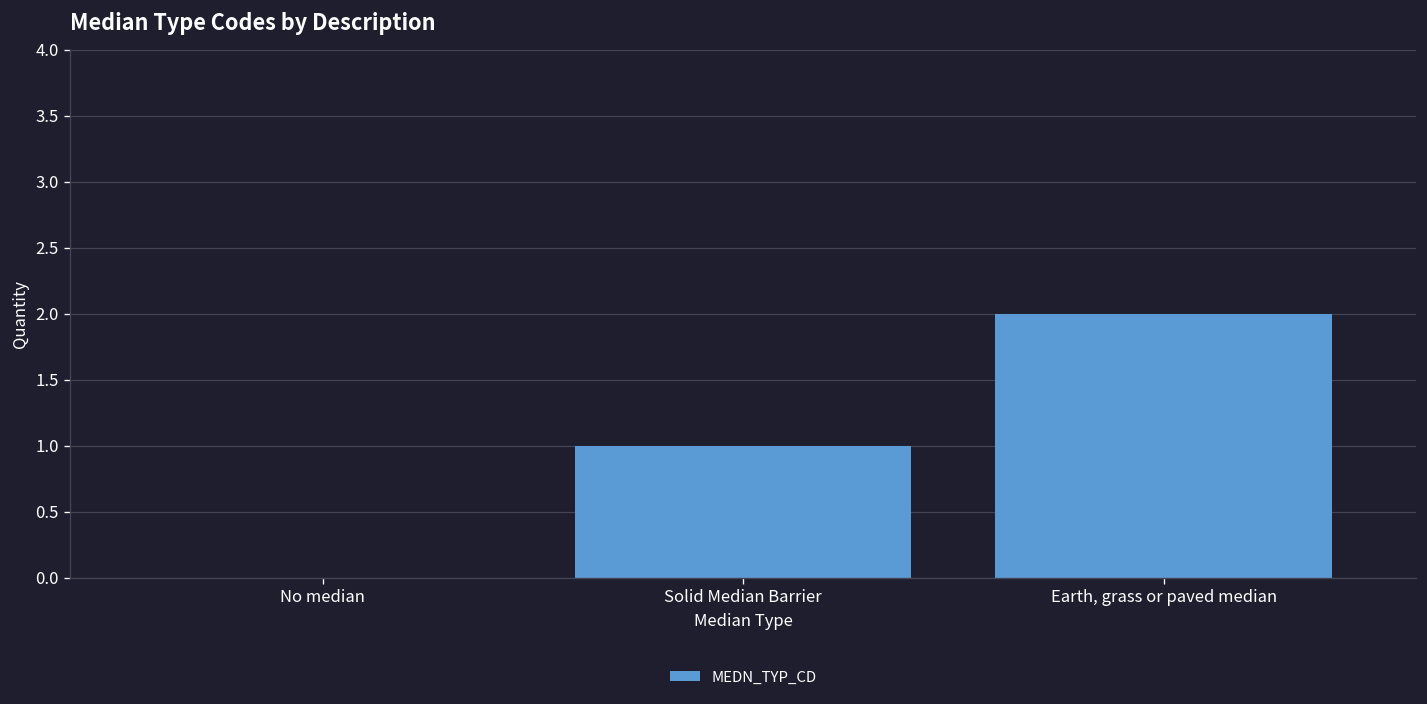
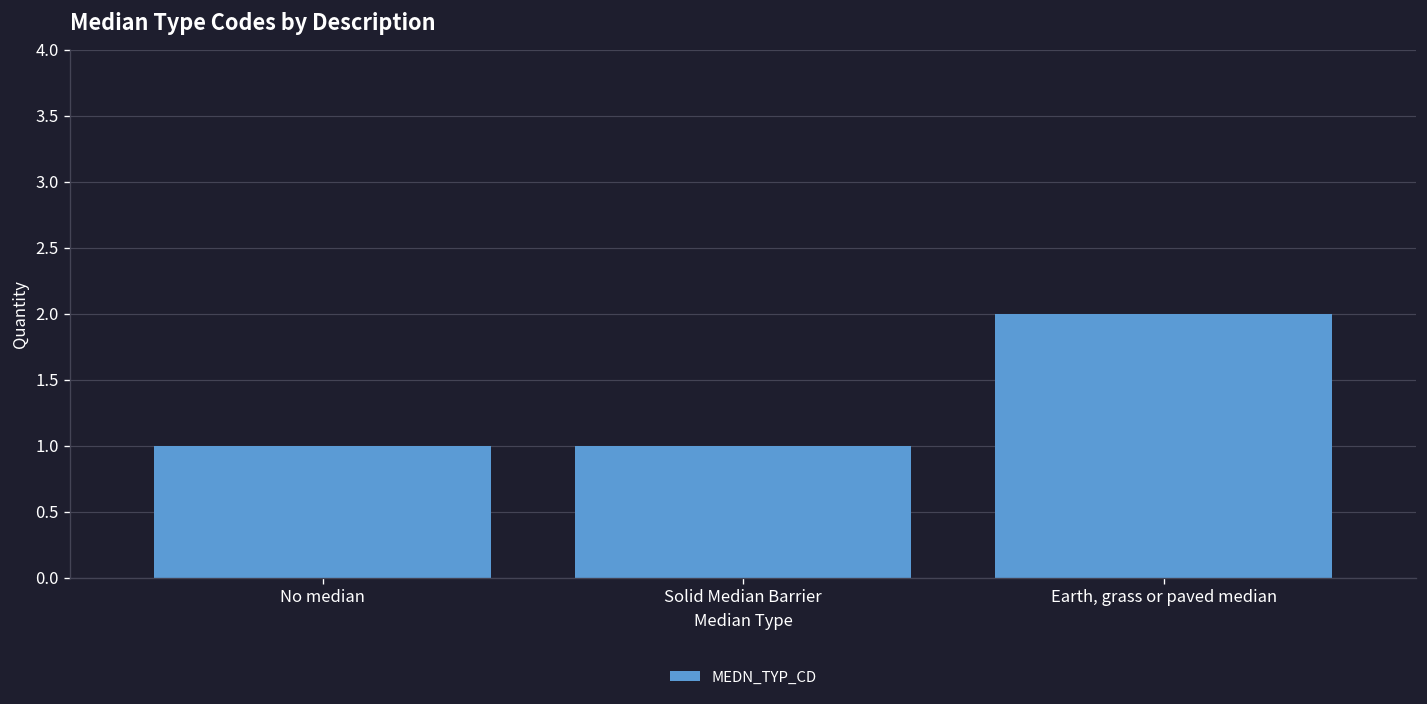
No median: 0 -> 1
